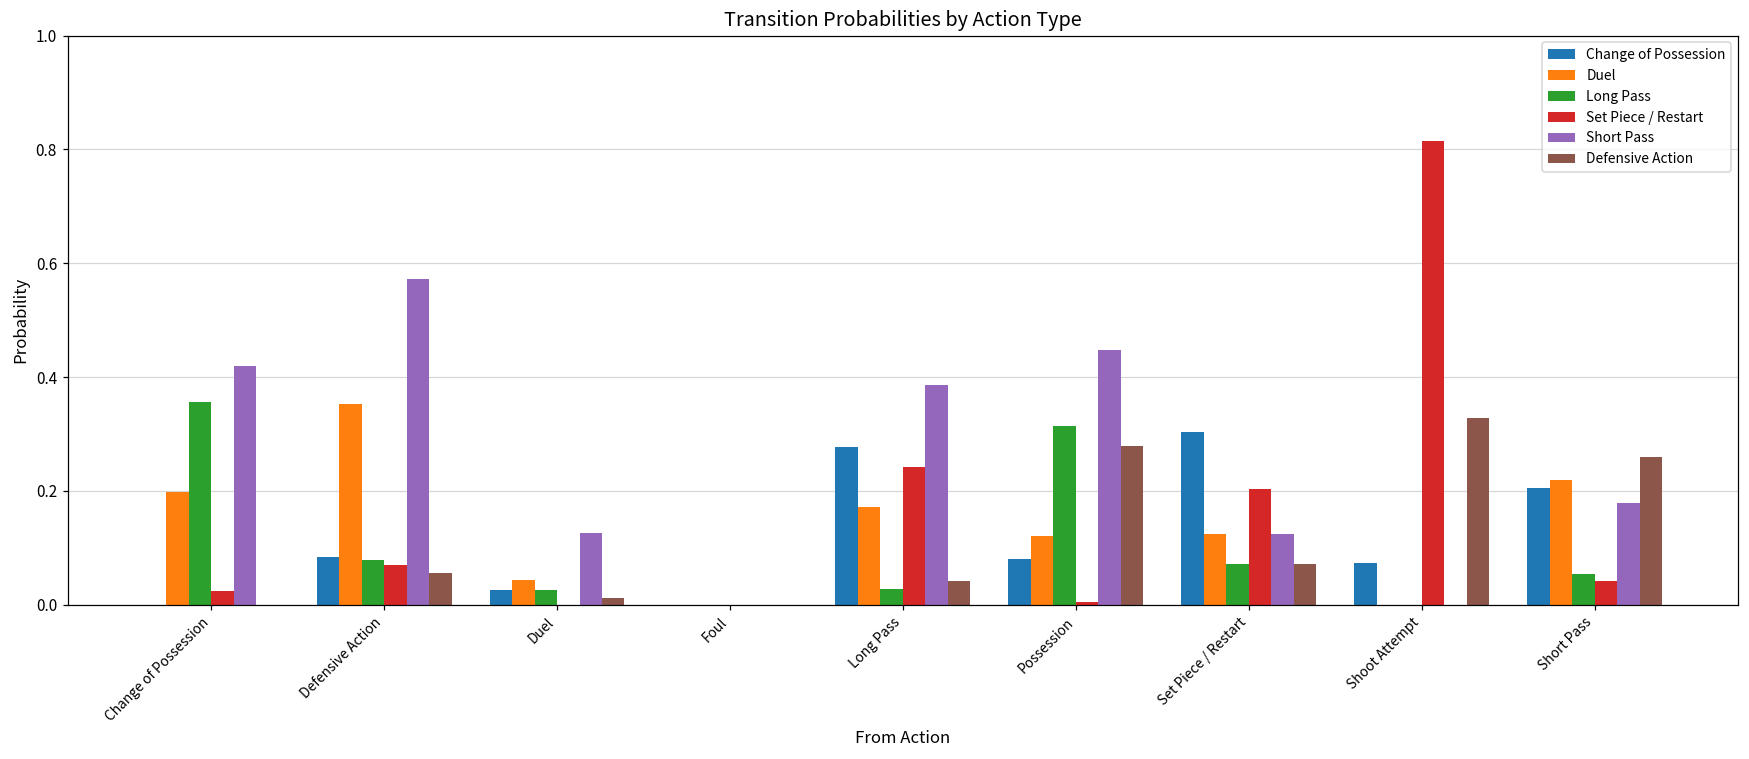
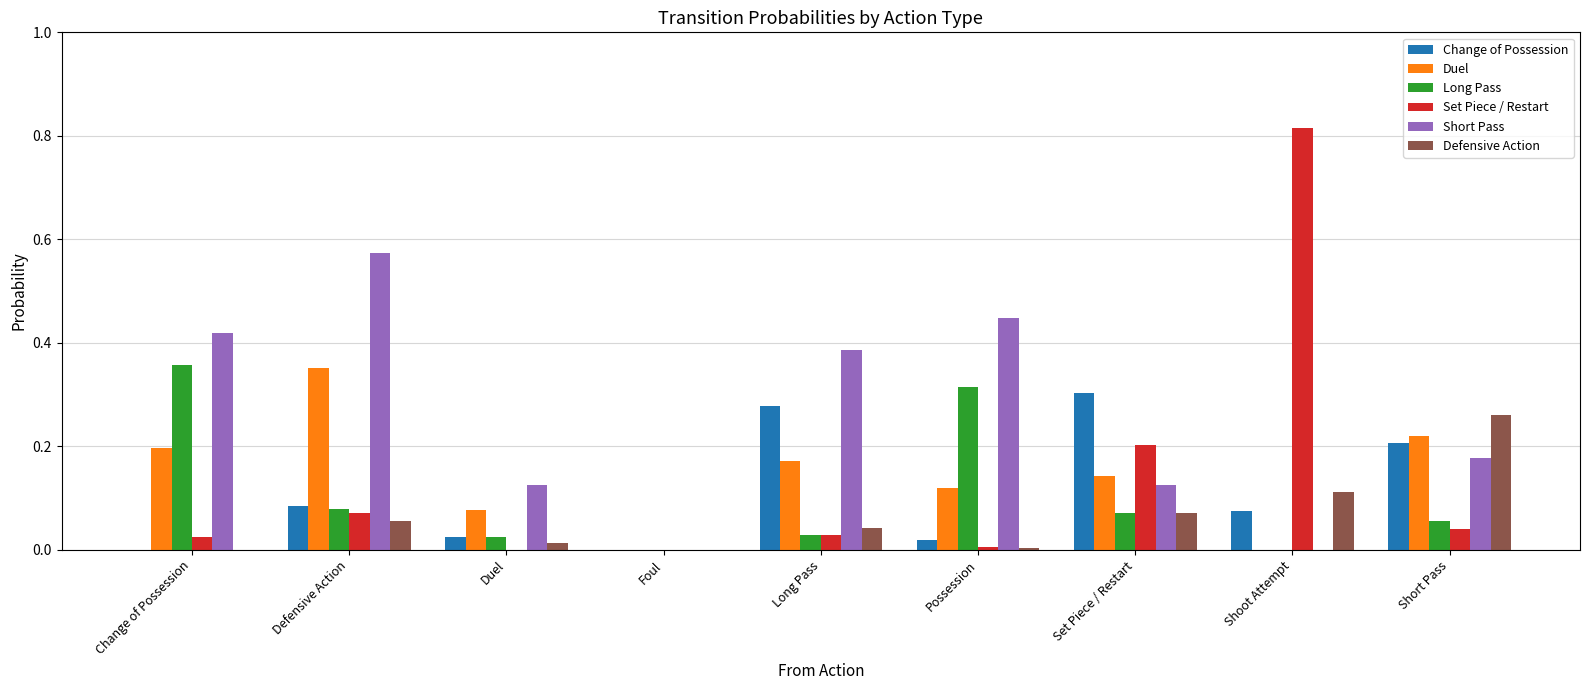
Duel, Duel: 0.04 -> 0.08
Set Piece / Restart, Long Pass: 0.24 -> 0.03
Change of Possession, Possession: 0.08 -> 0.02
Defensive Action, Possession: 0.28 -> 0.00
Duel, Set Piece / Restart: 0.13 -> 0.14
Defensive Action, Shoot Attempt: 0.33 -> 0.11
